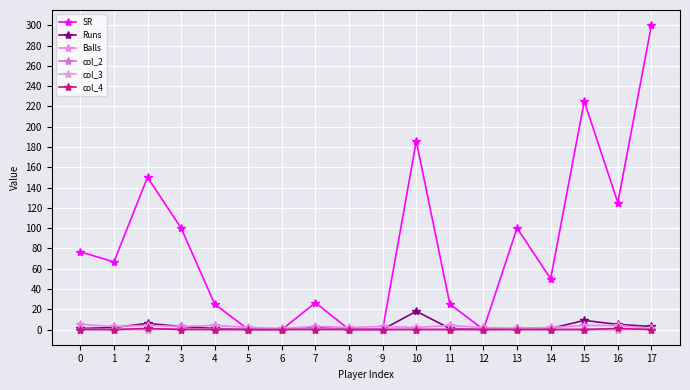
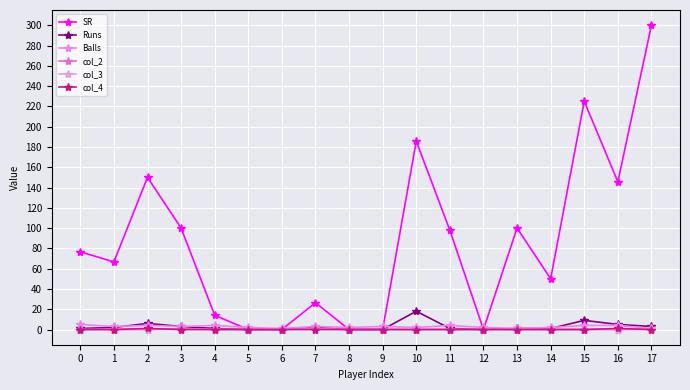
SR, 4: 25 -> 14
SR, 11: 25 -> 98
SR, 16: 125 -> 146
